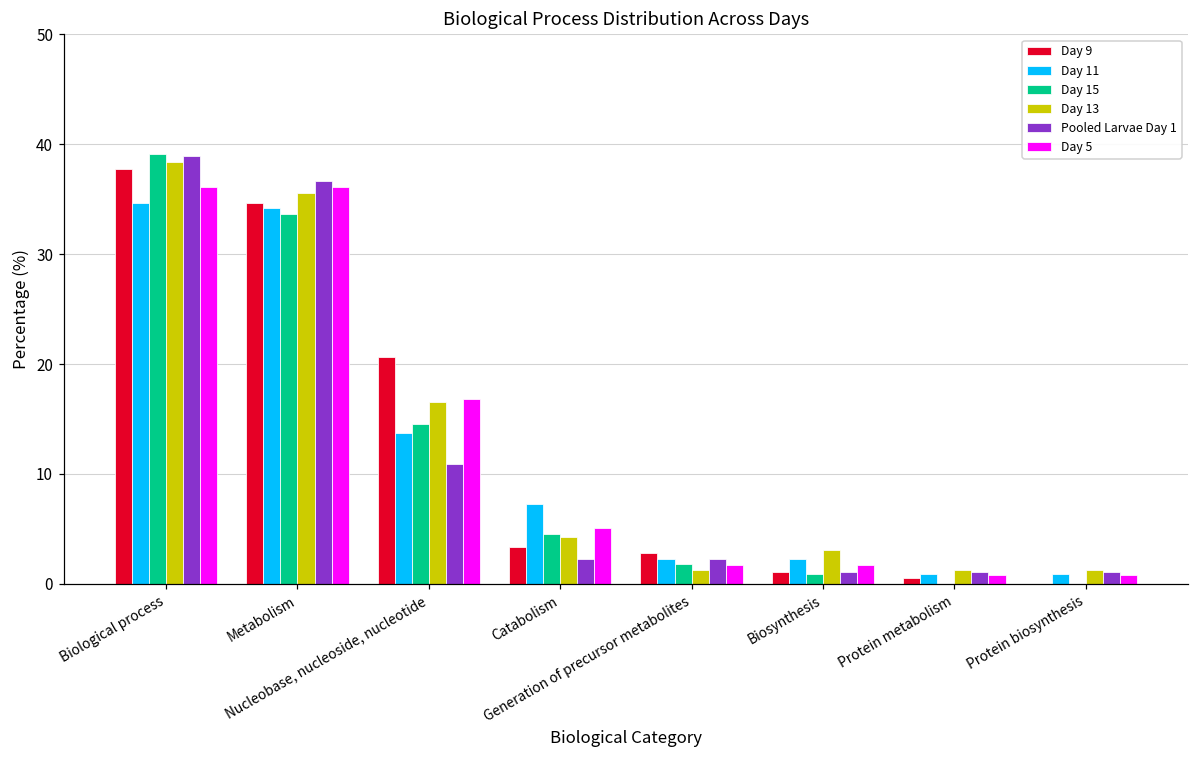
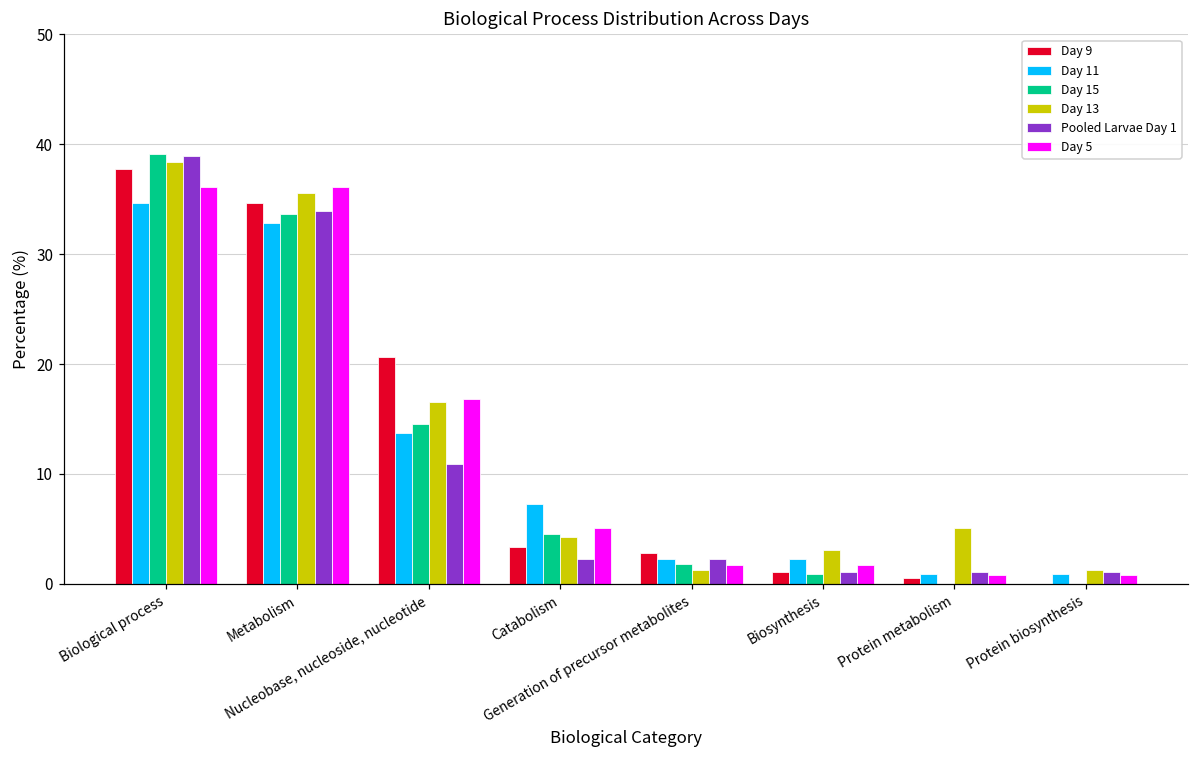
Day 11, Metabolism: 34 -> 33
Pooled Larvae Day 1, Metabolism: 37 -> 34
Day 13, Protein metabolism: 1 -> 5
